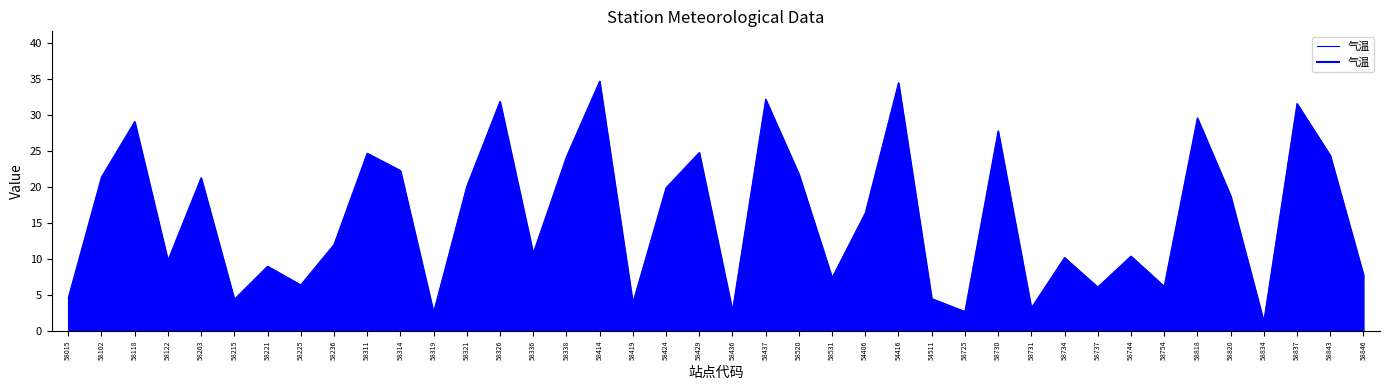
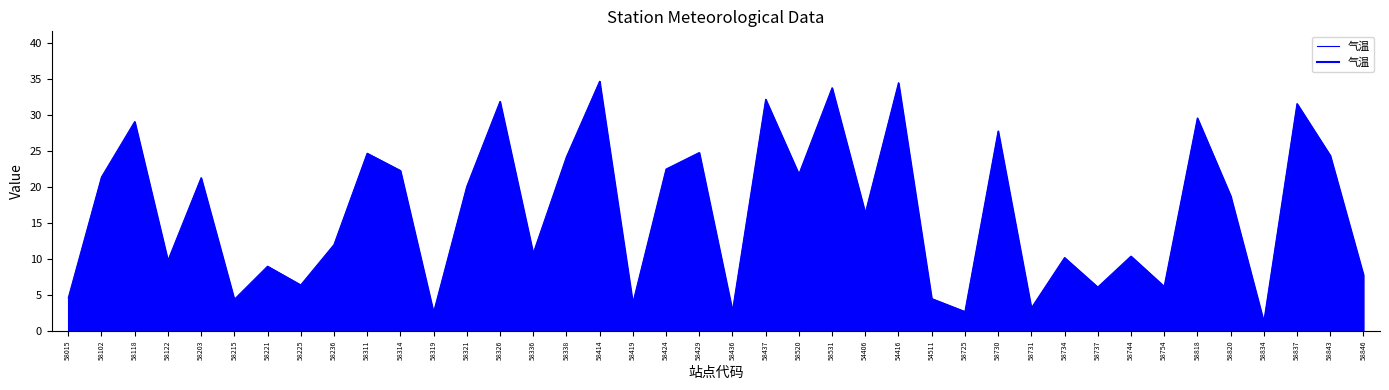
58424: 20 -> 23
58531: 7 -> 34
